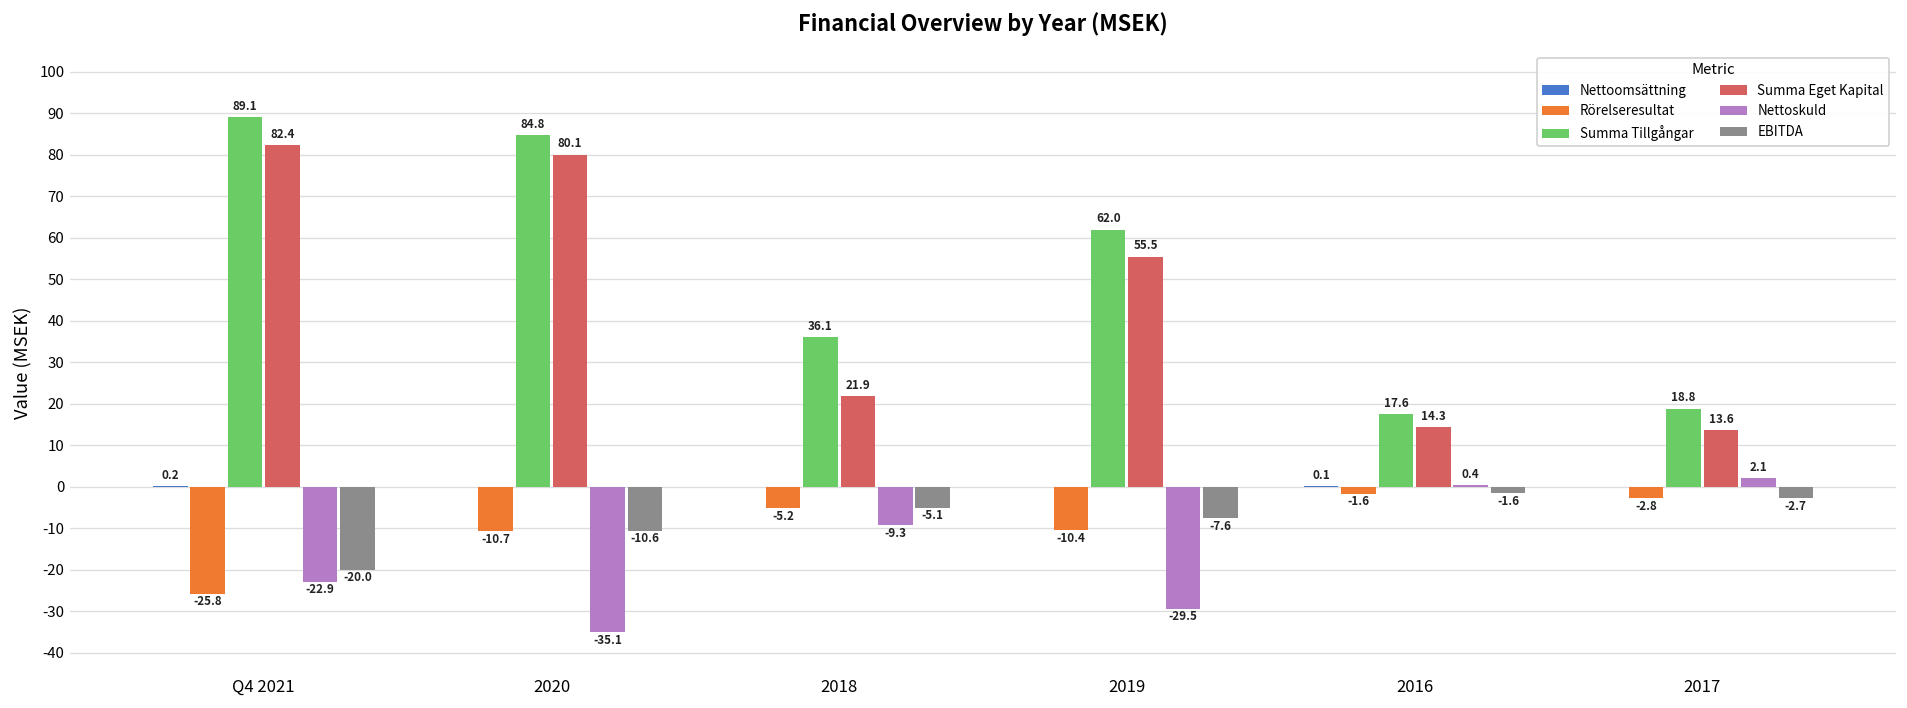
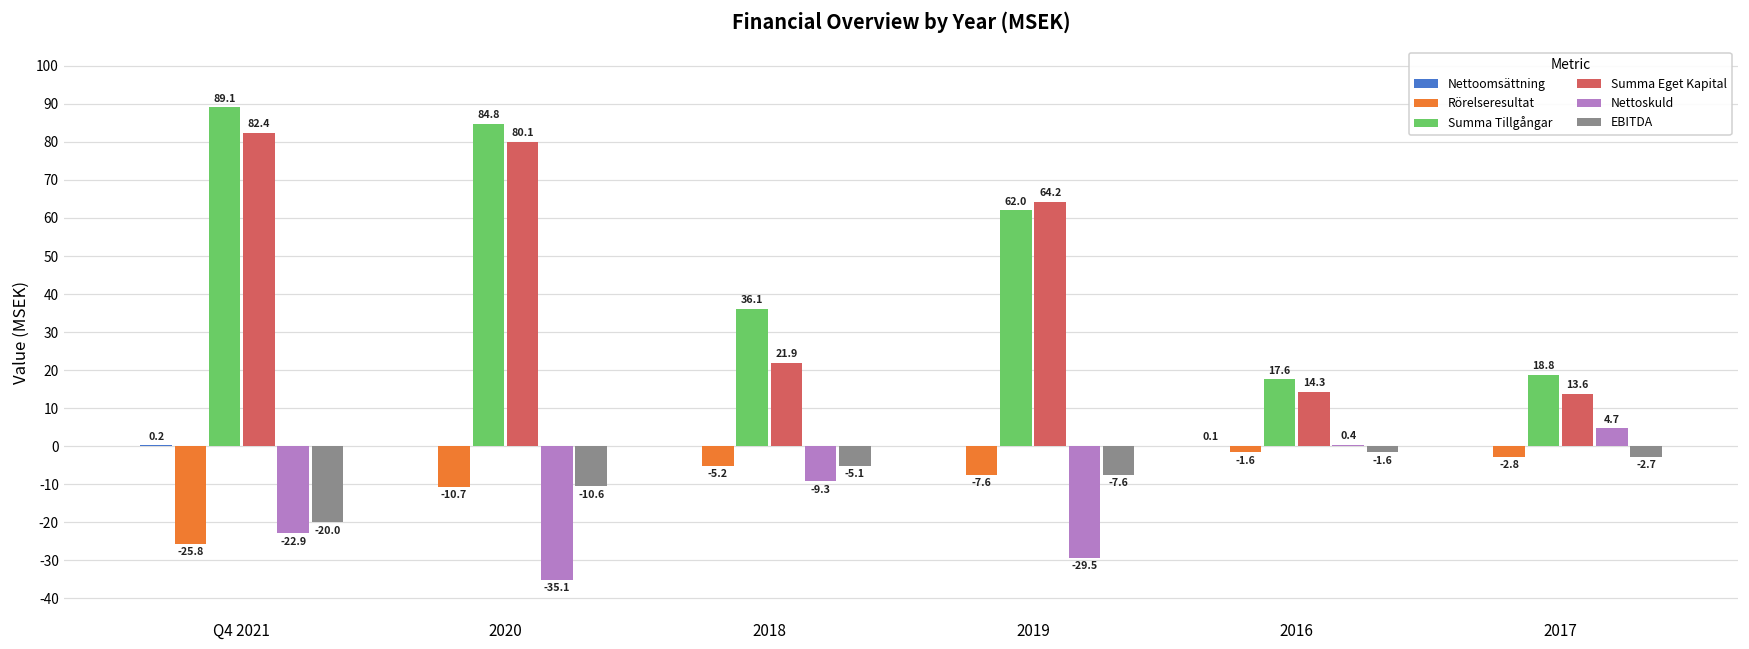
Rörelseresultat, 2019: -10.4 -> -7.6
Summa Eget Kapital, 2019: 55.5 -> 64.2
Nettoskuld, 2017: 2.1 -> 4.7
